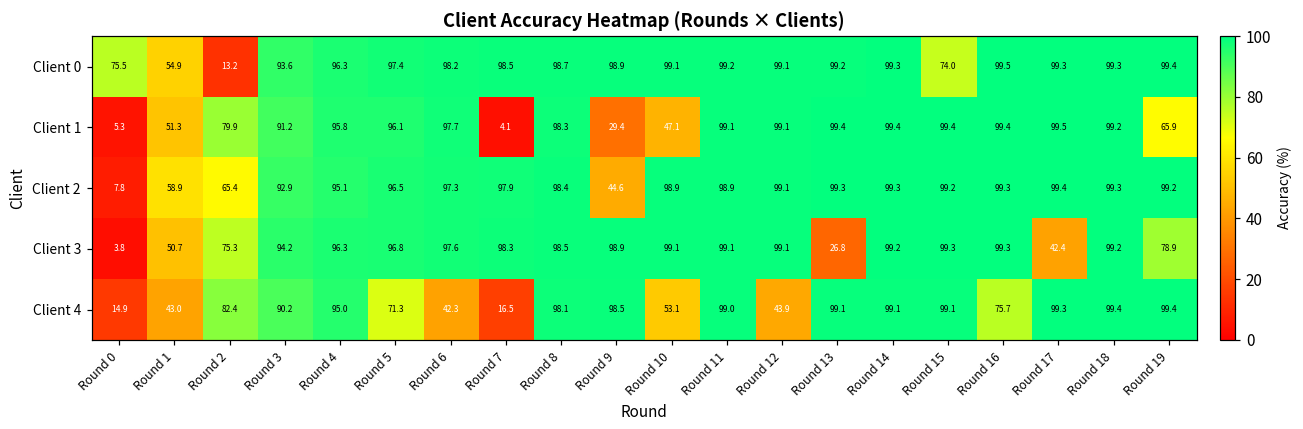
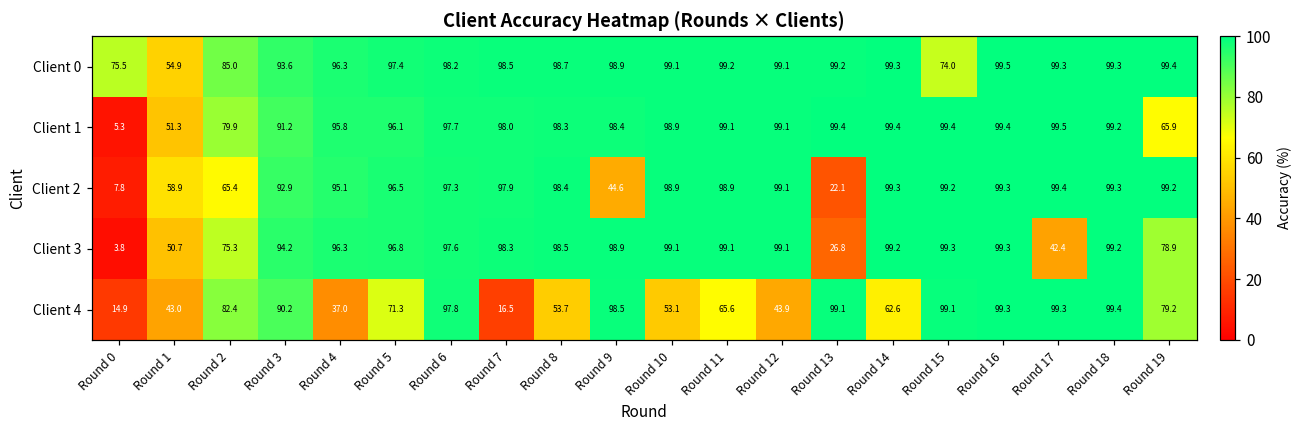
Client 0, Round 2: 13.2 -> 85.0
Client 1, Round 7: 4.1 -> 98.0
Client 1, Round 9: 29.4 -> 98.4
Client 1, Round 10: 47.1 -> 98.9
Client 2, Round 13: 99.3 -> 22.1
Client 4, Round 4: 95.0 -> 37.0
Client 4, Round 6: 42.3 -> 97.8
Client 4, Round 8: 98.1 -> 53.7
Client 4, Round 11: 99.0 -> 65.6
Client 4, Round 14: 99.1 -> 62.6
Client 4, Round 16: 75.7 -> 99.3
Client 4, Round 19: 99.4 -> 79.2
